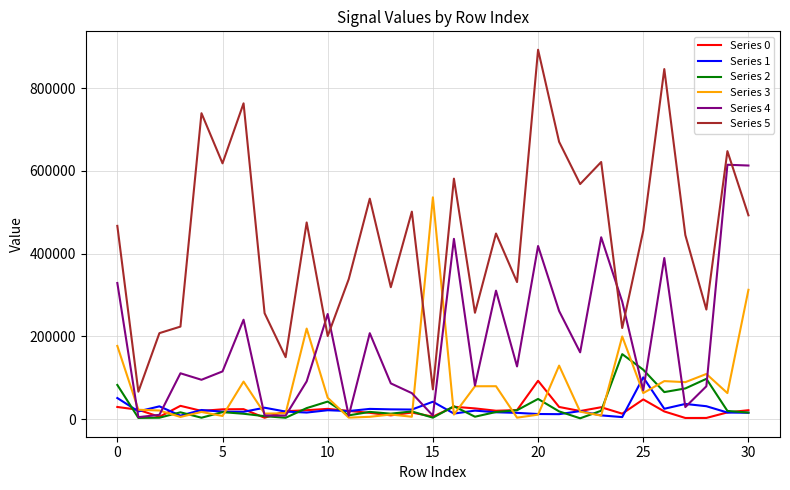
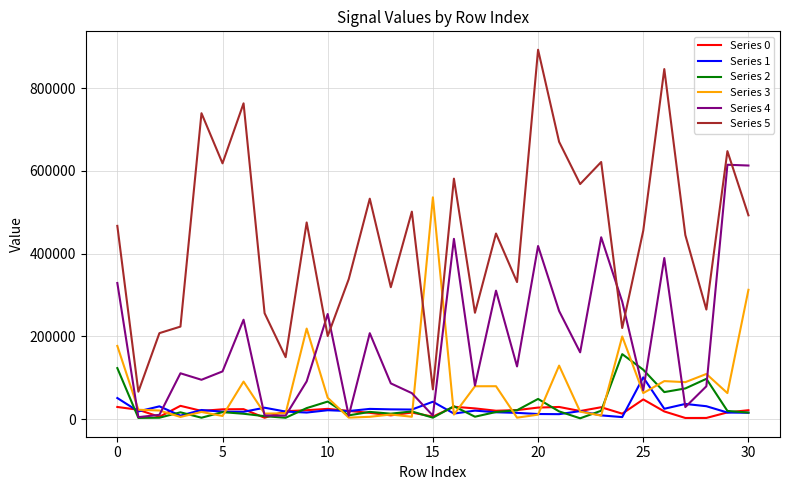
Series 2, 0: 80000 -> 120000
Series 0, 20: 90000 -> 30000
